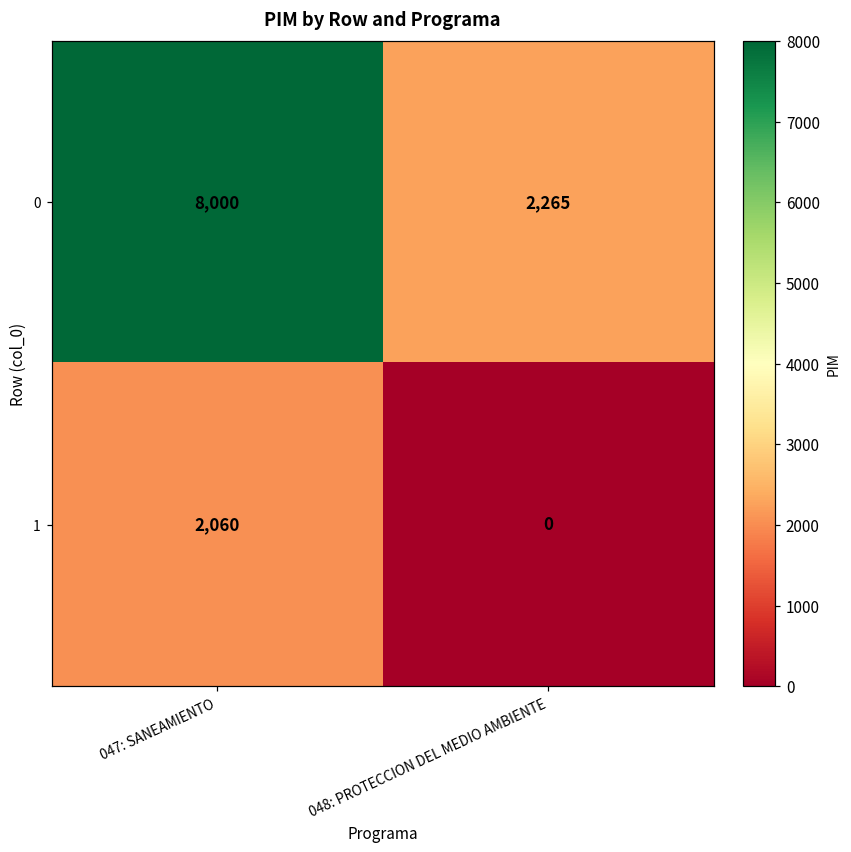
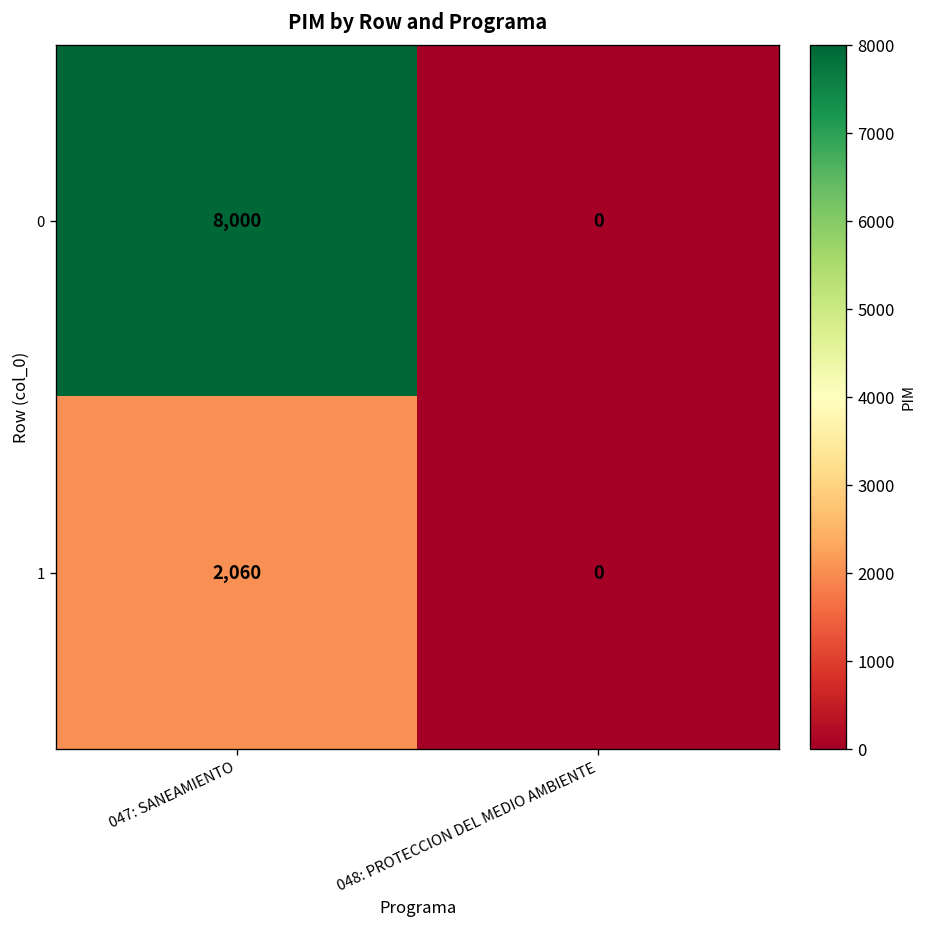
0, 048: PROTECCION DEL MEDIO AMBIENTE: 2,265 -> 0
